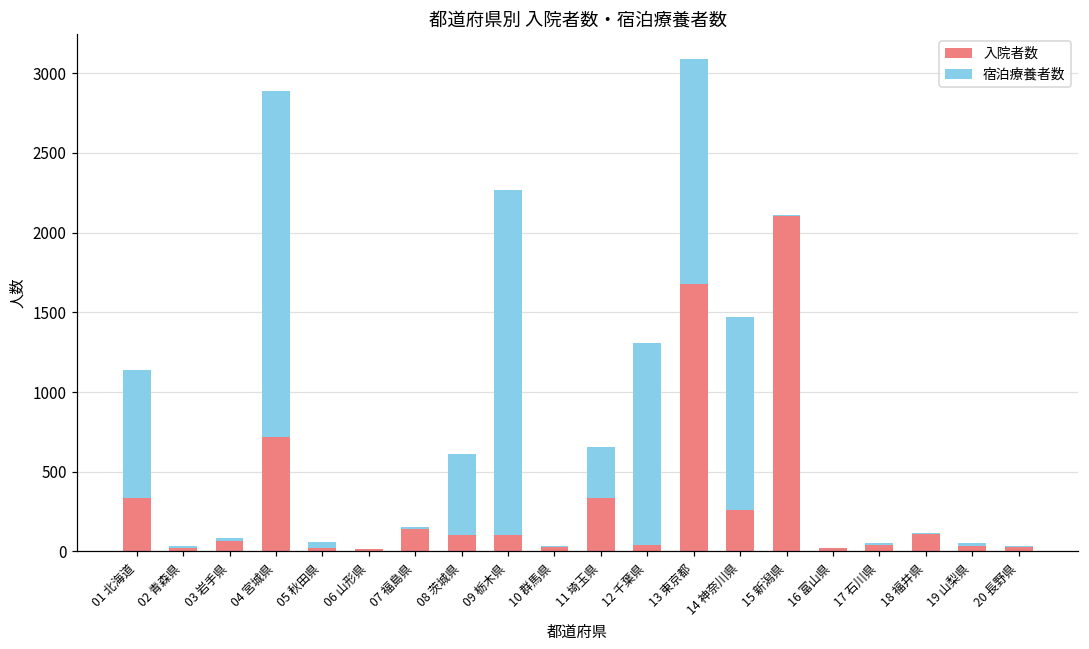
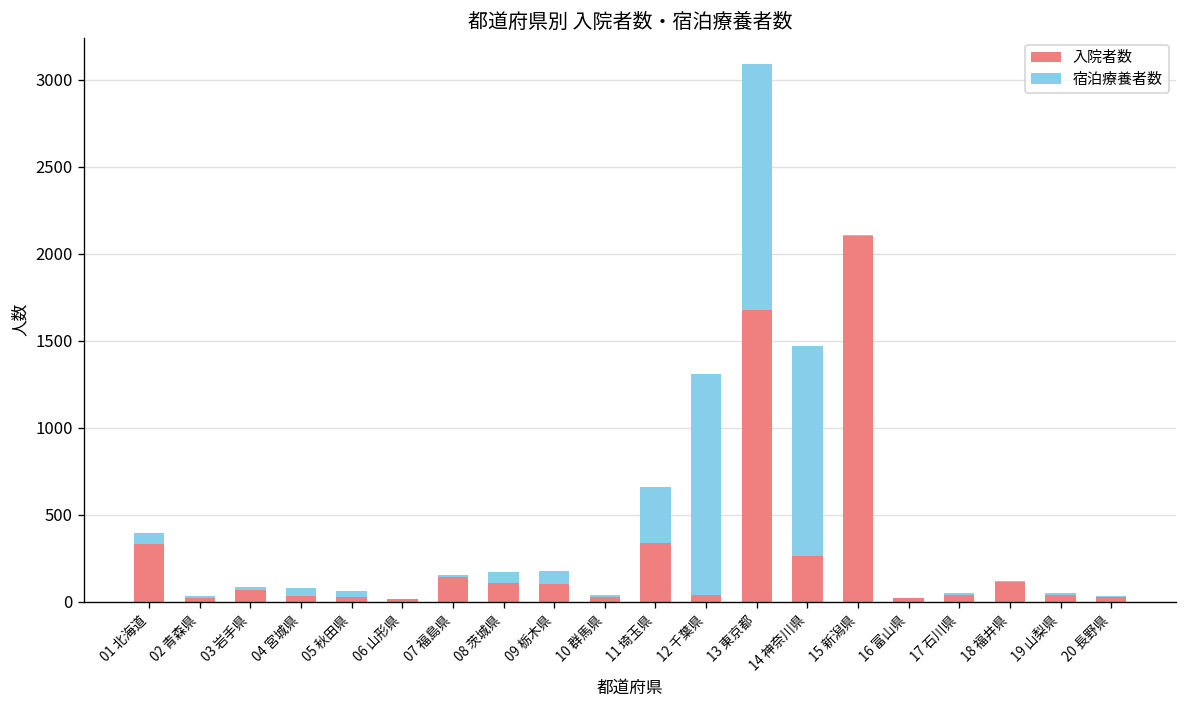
宿泊療養者数, 01 北海道: 810 -> 60
入院者数, 04 宮城県: 720 -> 30
宿泊療養者数, 04 宮城県: 2170 -> 50
宿泊療養者数, 08 茨城県: 510 -> 70
宿泊療養者数, 09 栃木県: 2170 -> 70
